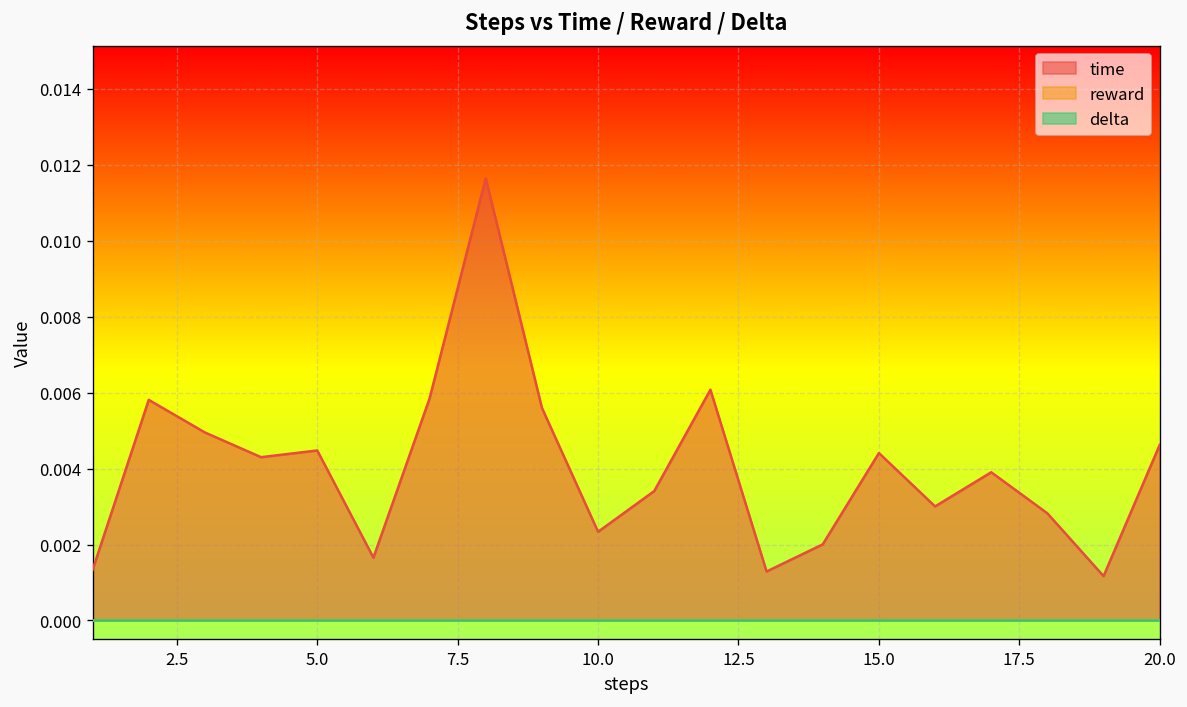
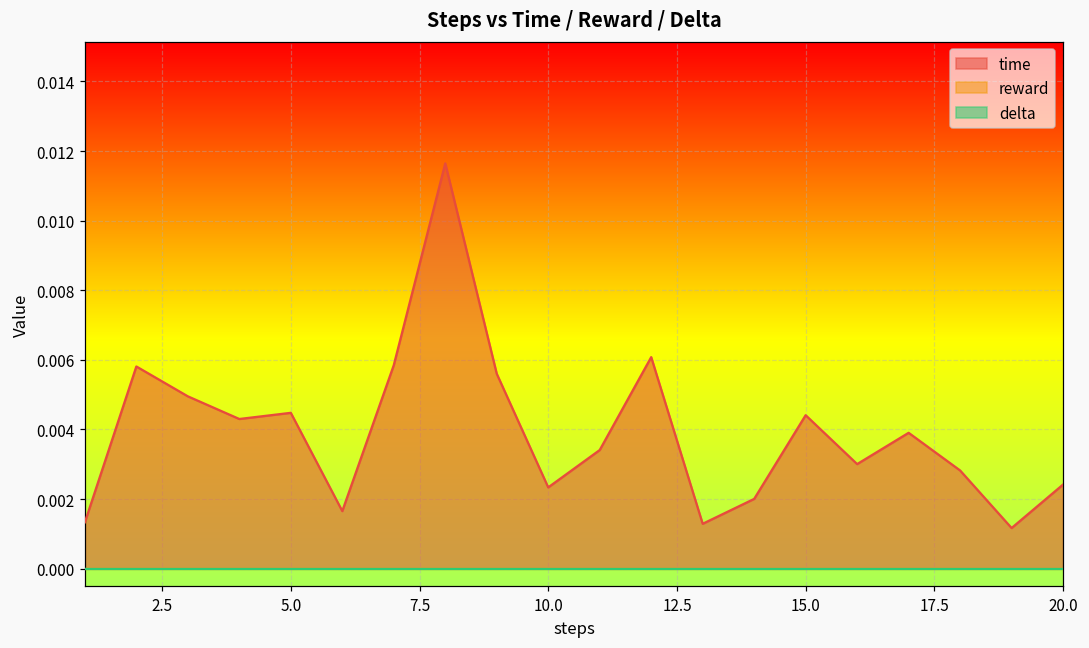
time, 20.0: 0.0046 -> 0.0024
